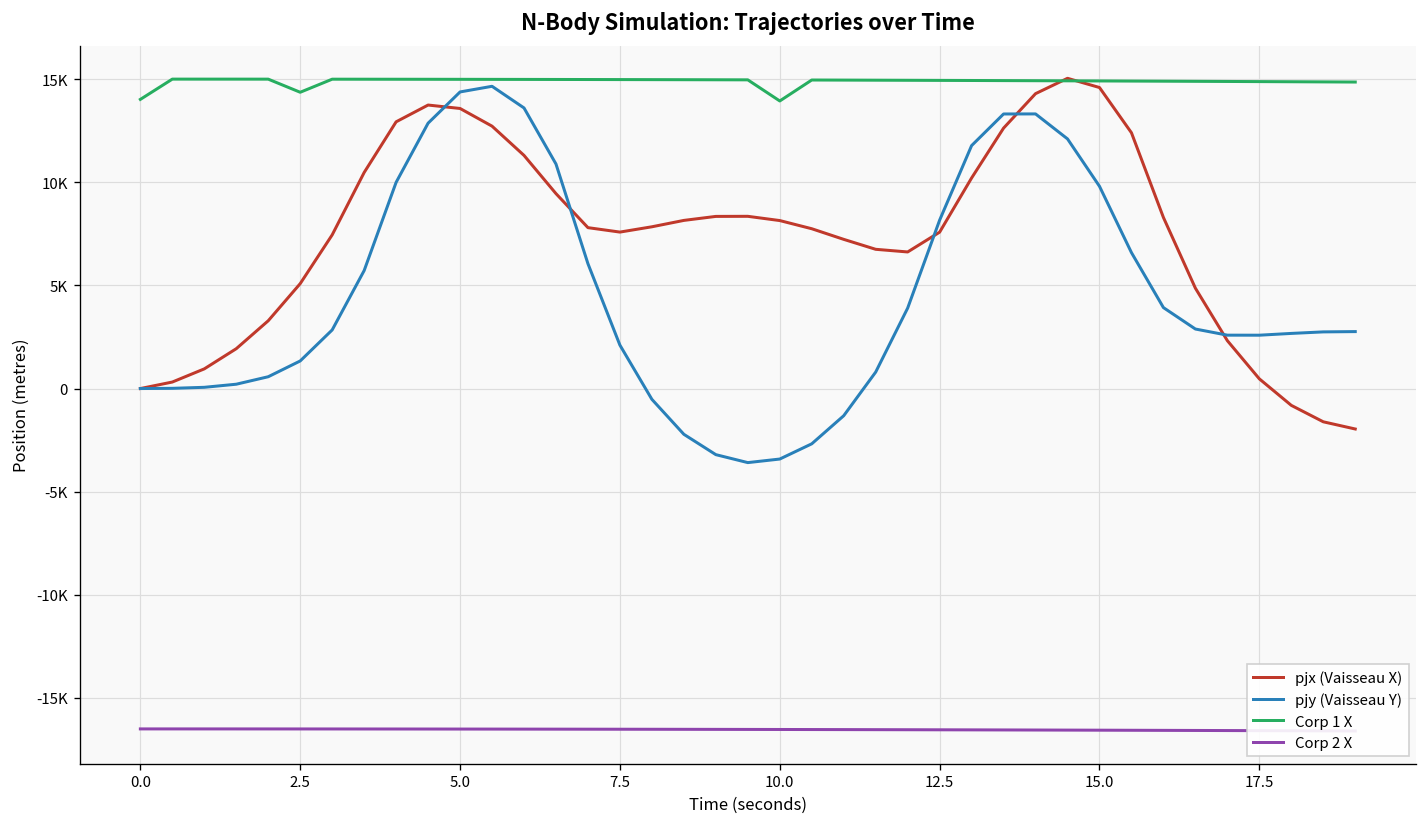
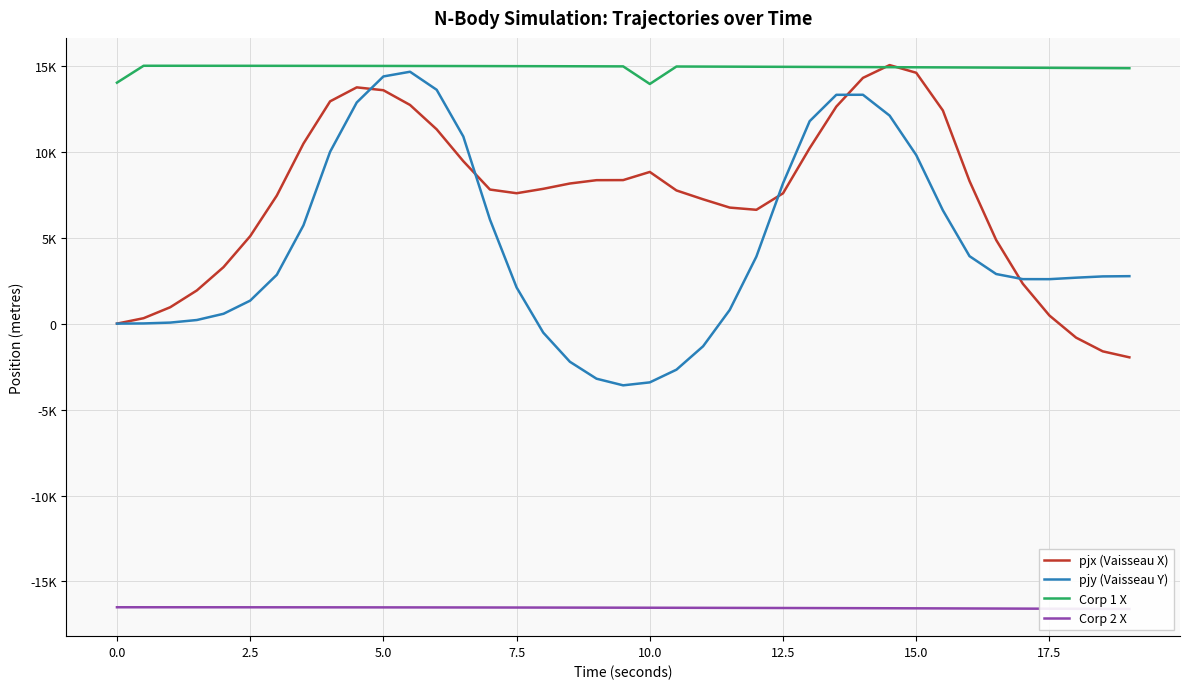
Corp 1 X, 2.5: 14400 -> 15000
pjx (Vaisseau X), 10.0: 8100 -> 8800
